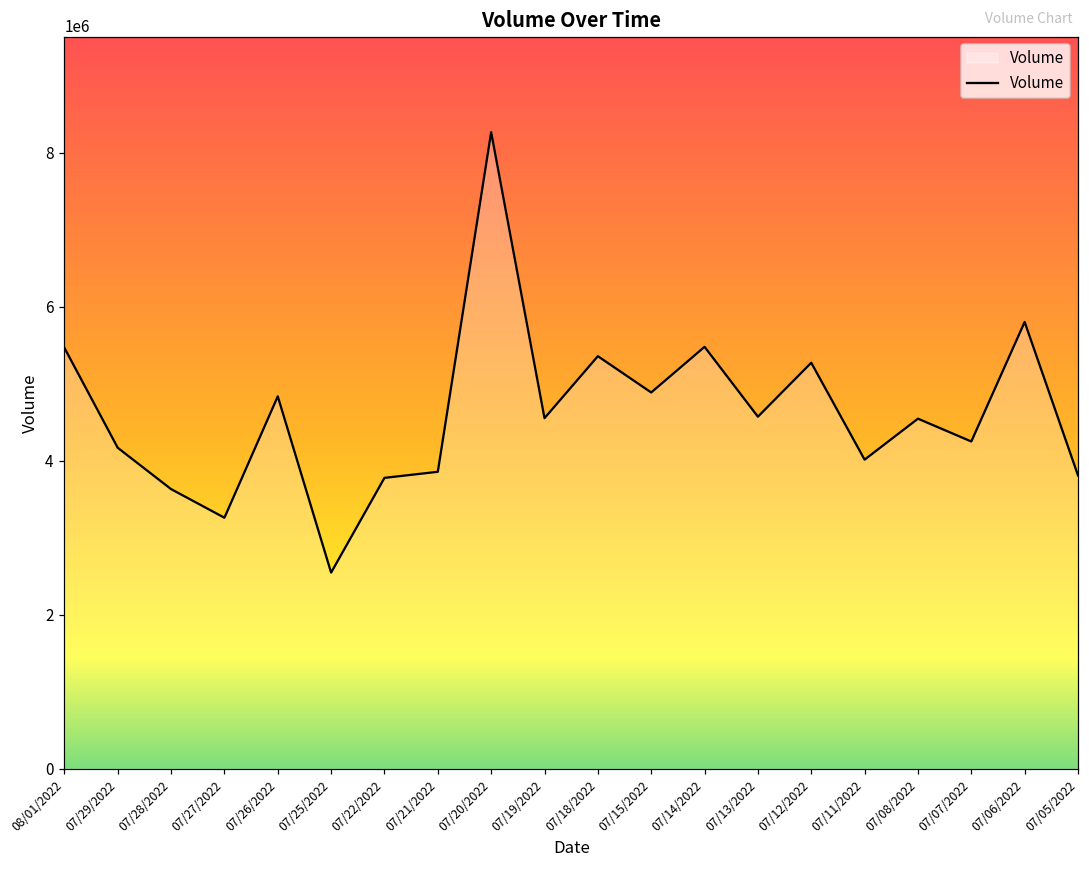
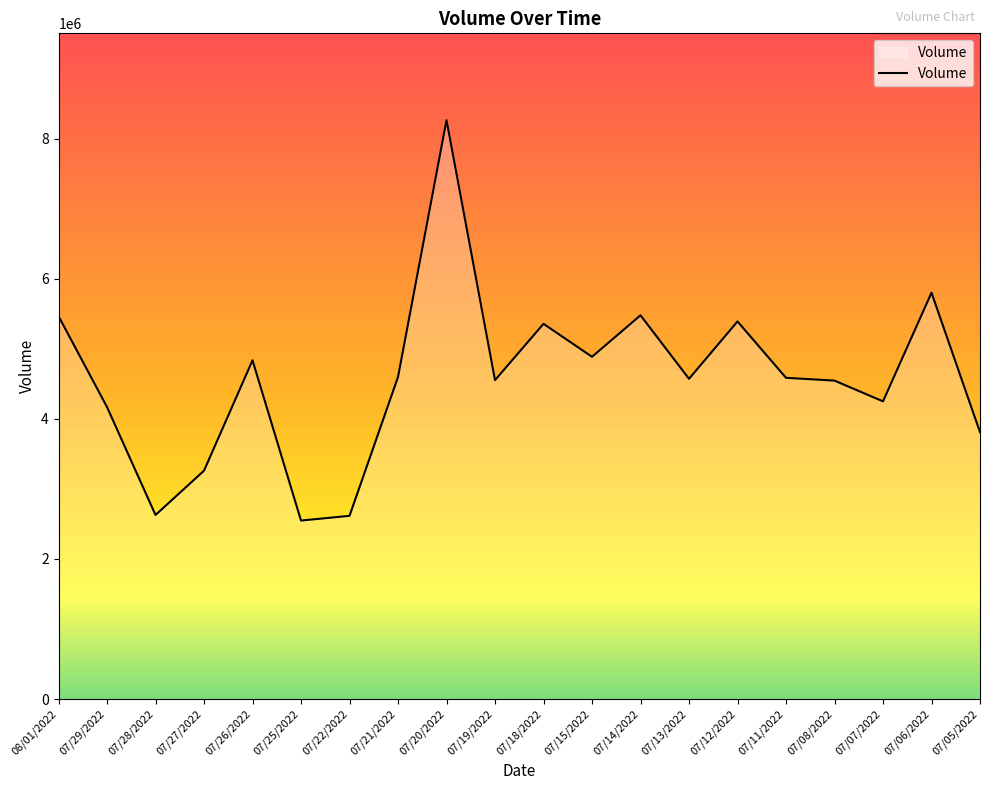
07/28/2022: 3600000 -> 2600000
07/22/2022: 3800000 -> 2600000
07/21/2022: 3900000 -> 4600000
07/12/2022: 5300000 -> 5400000
07/11/2022: 4000000 -> 4600000
